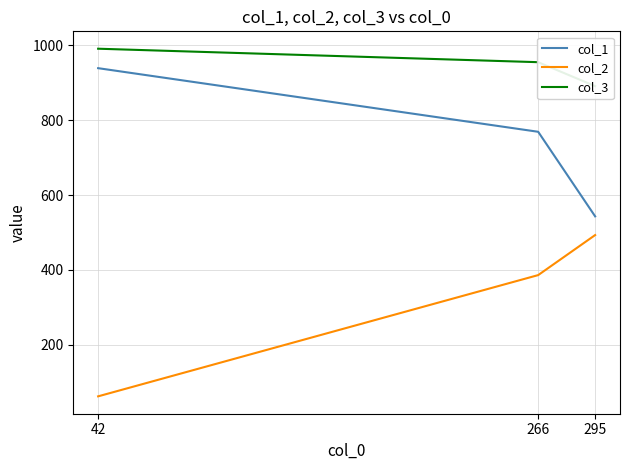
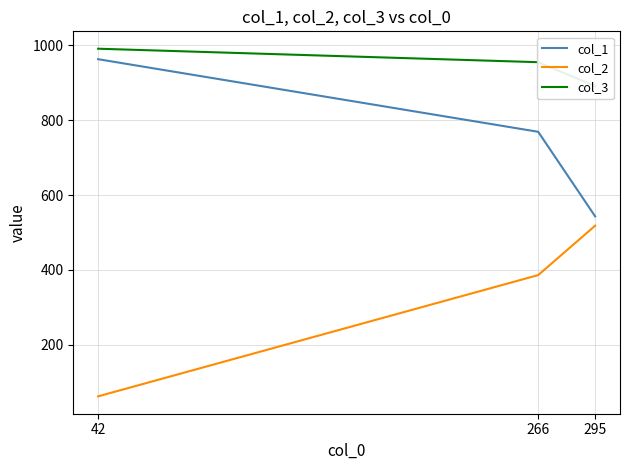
col_1, 42: 940 -> 960
col_2, 295: 490 -> 520
